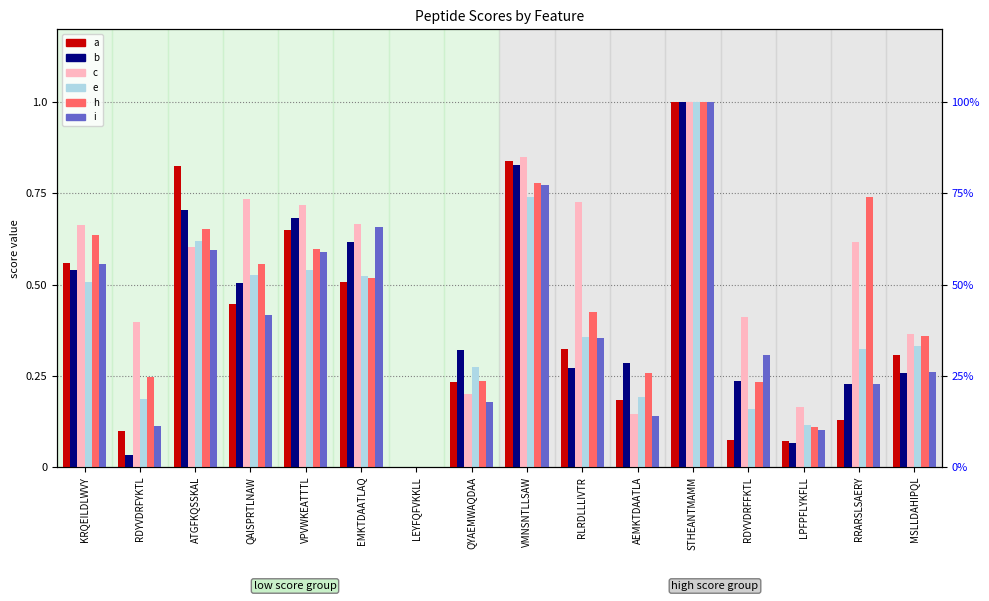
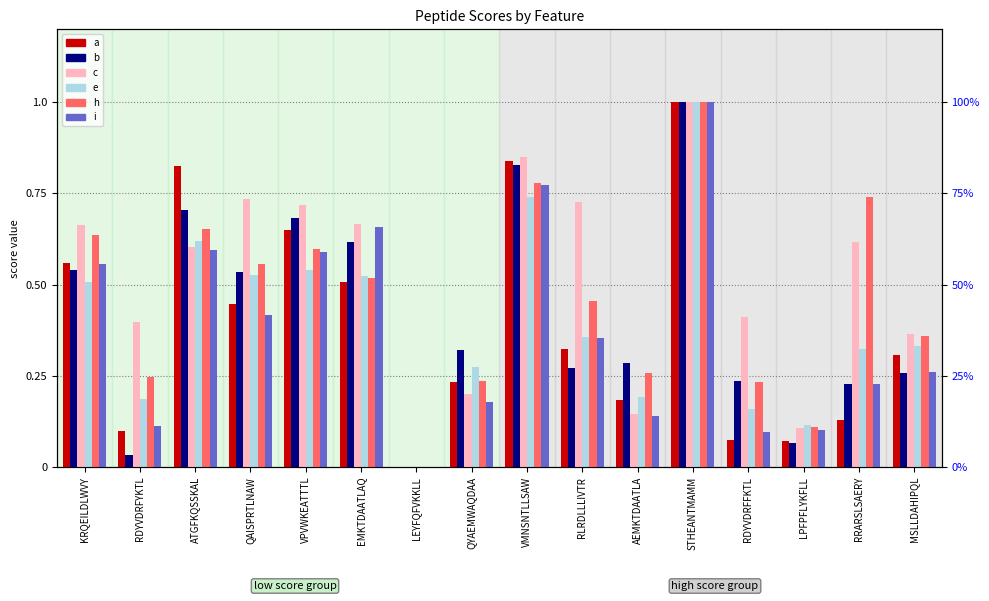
b, QAISPRTLNAW: 0.50 -> 0.54
h, RLRDLLLIVTR: 0.42 -> 0.46
i, RDYVDRFFKTL: 0.31 -> 0.10
c, LPFPFLYKFLL: 0.16 -> 0.11
